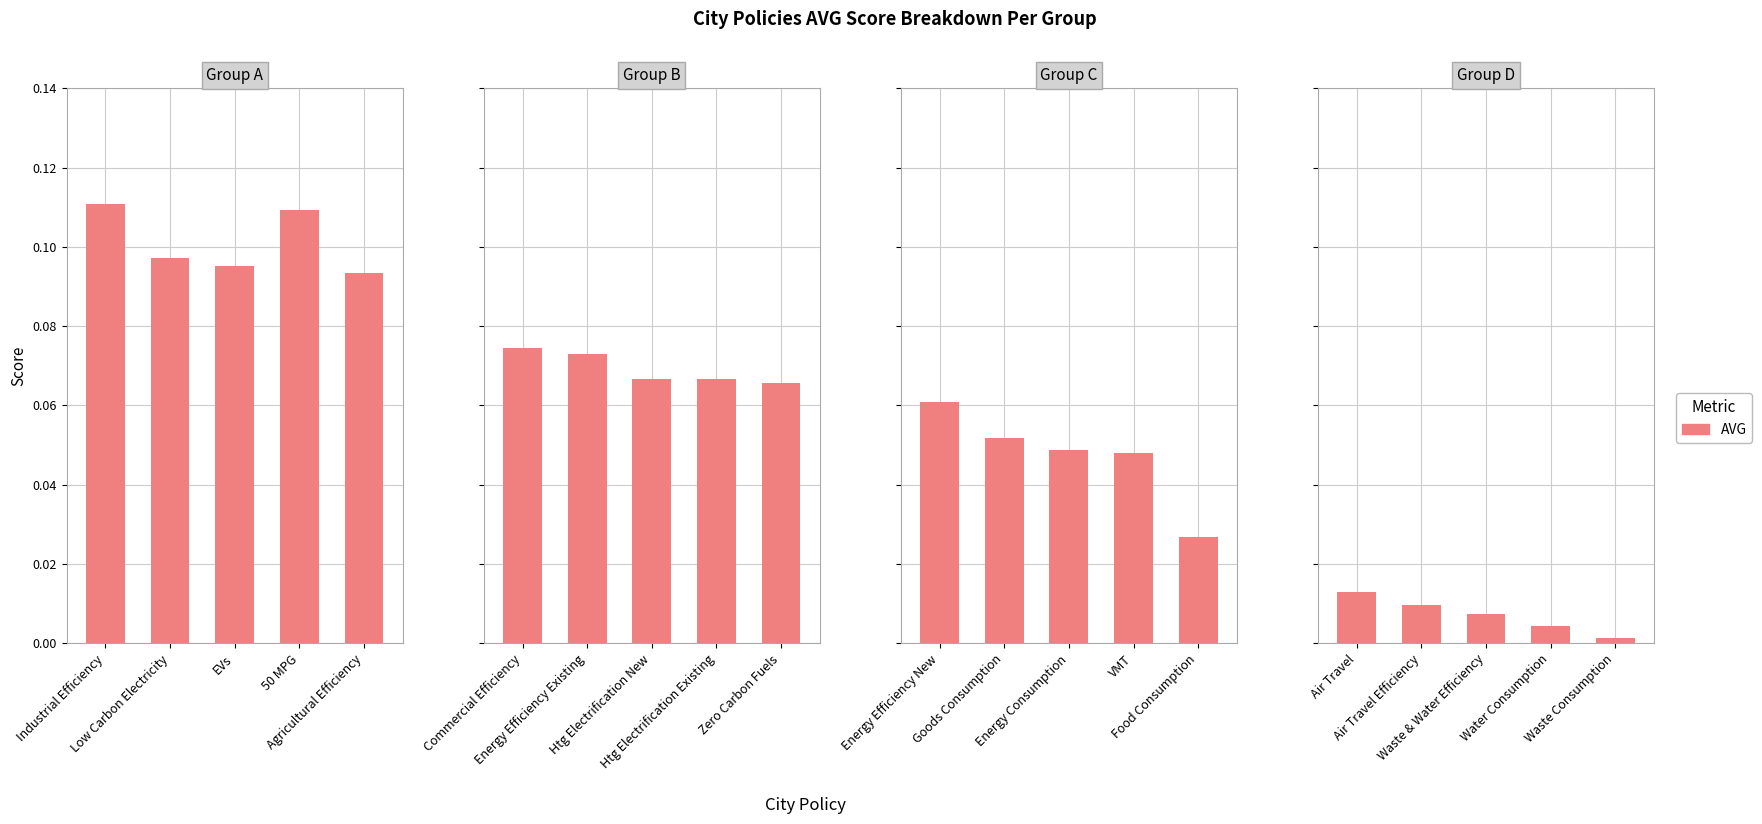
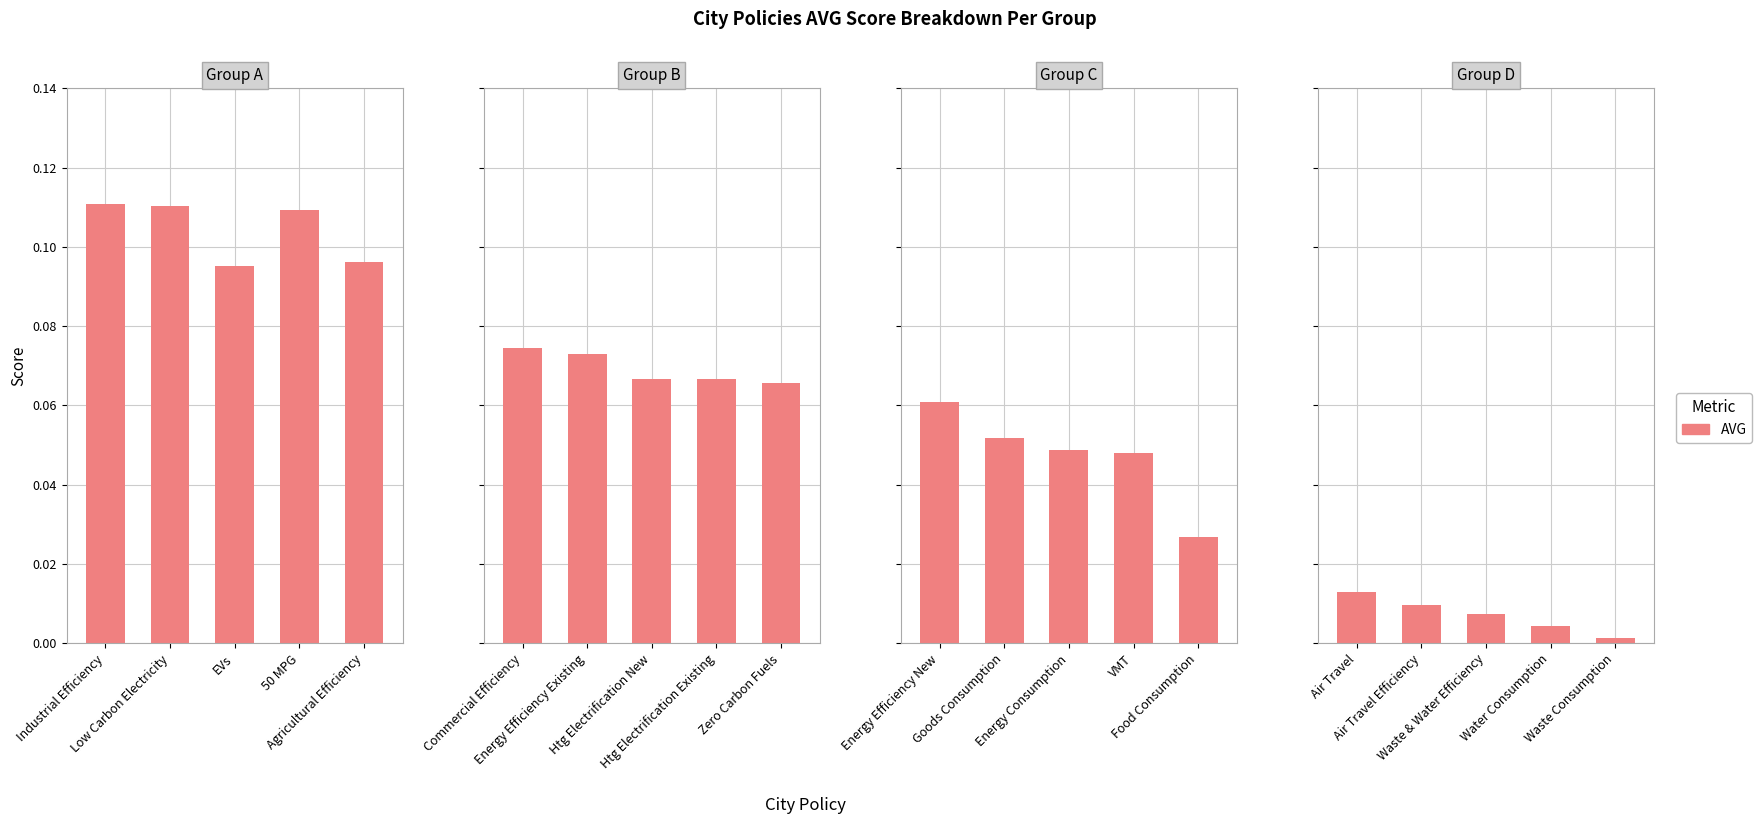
Group A, Low Carbon Electricity: 0.097 -> 0.110
Group A, Agricultural Efficiency: 0.093 -> 0.096
